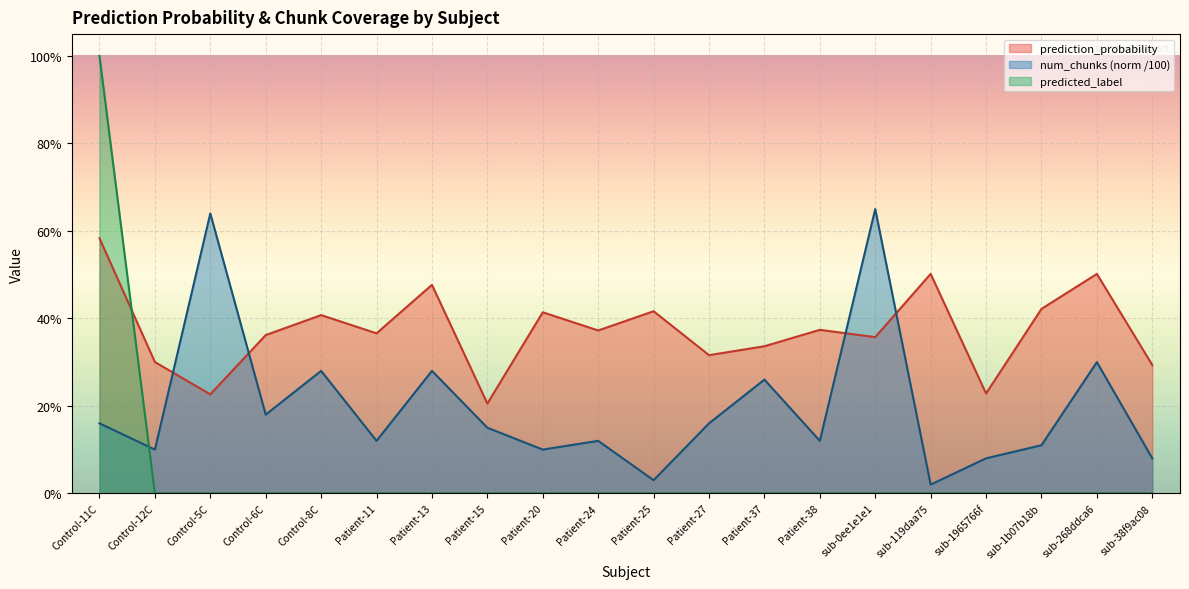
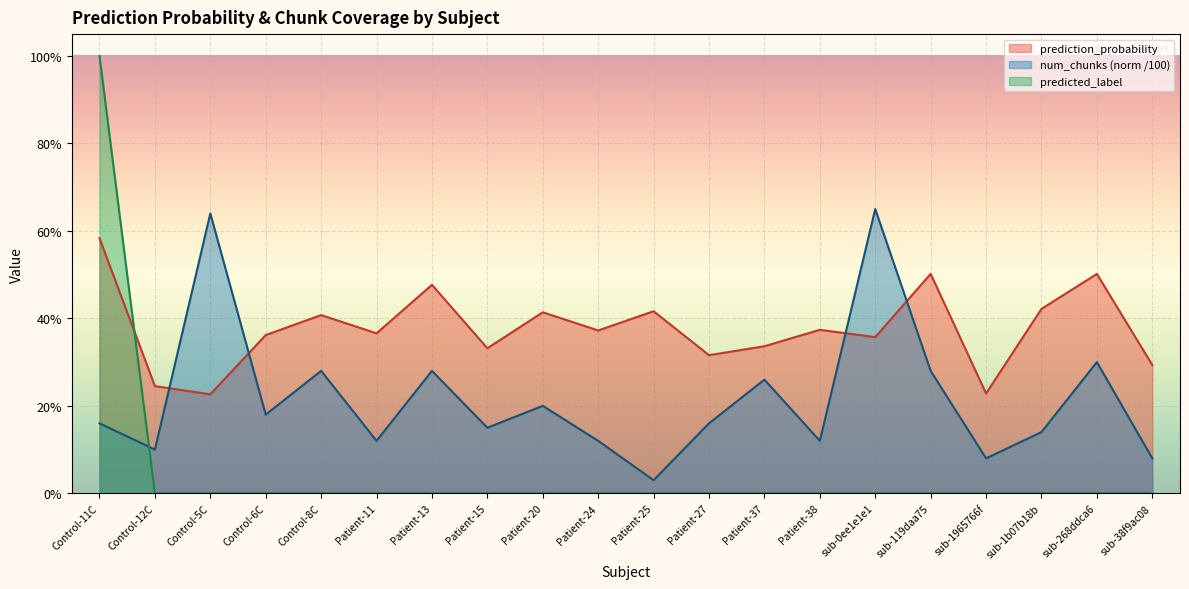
prediction_probability, Control-12C: 30% -> 25%
prediction_probability, Patient-15: 21% -> 33%
num_chunks (norm /100), Patient-20: 10% -> 20%
num_chunks (norm /100), sub-119daa75: 2% -> 28%
num_chunks (norm /100), sub-1b07b18b: 11% -> 14%
